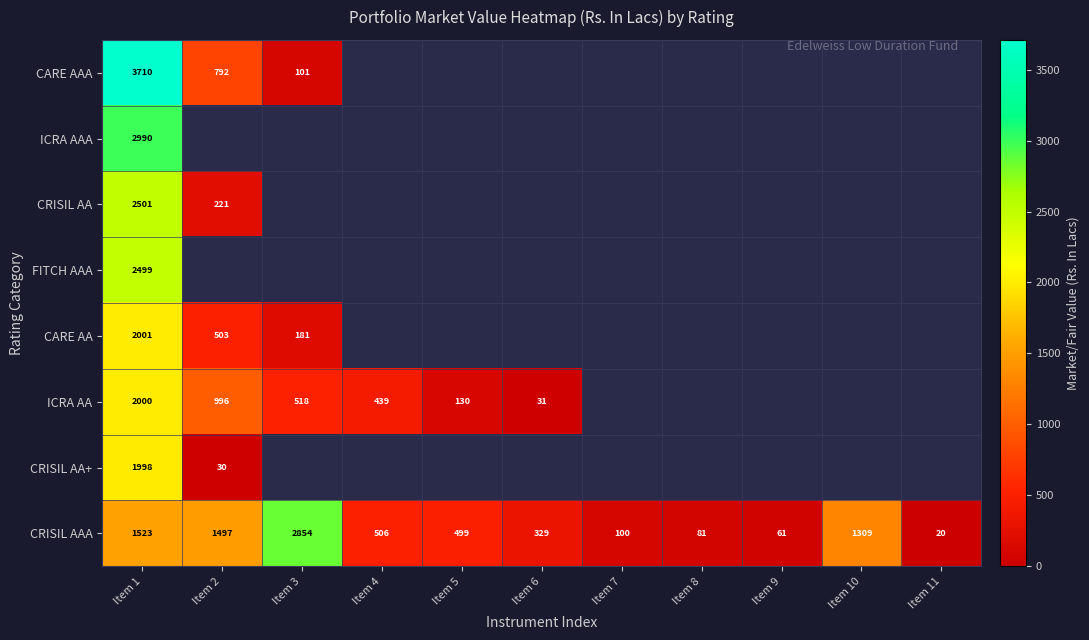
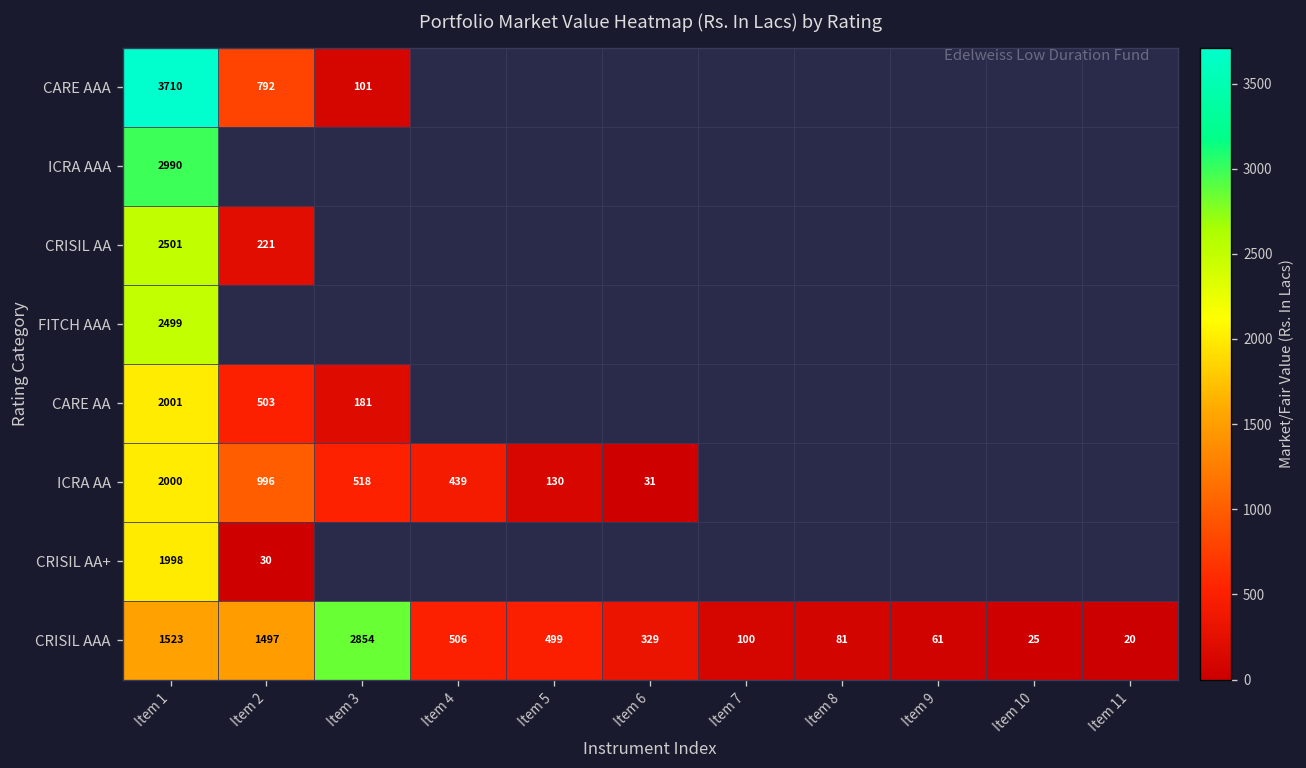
CRISIL AAA, Item 10: 1309 -> 25
